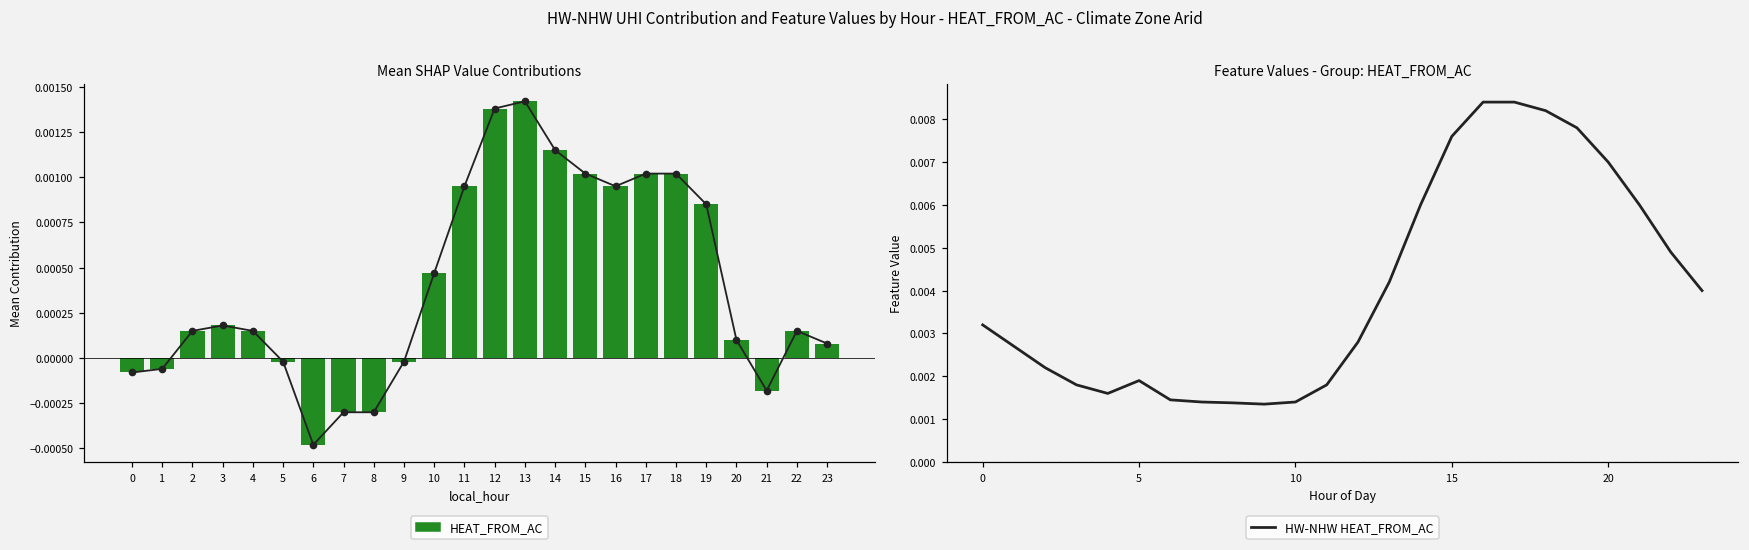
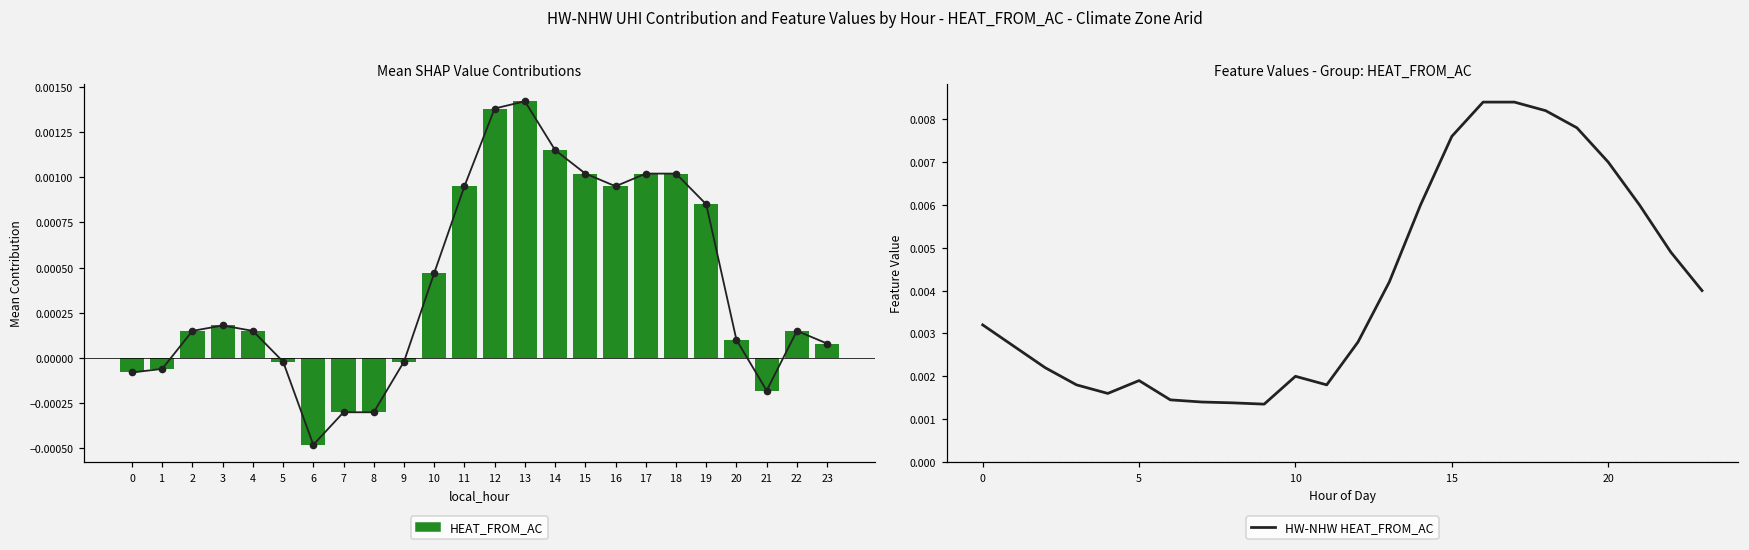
Feature Values - Group: HEAT_FROM_AC, 10: 0.0014 -> 0.0020
